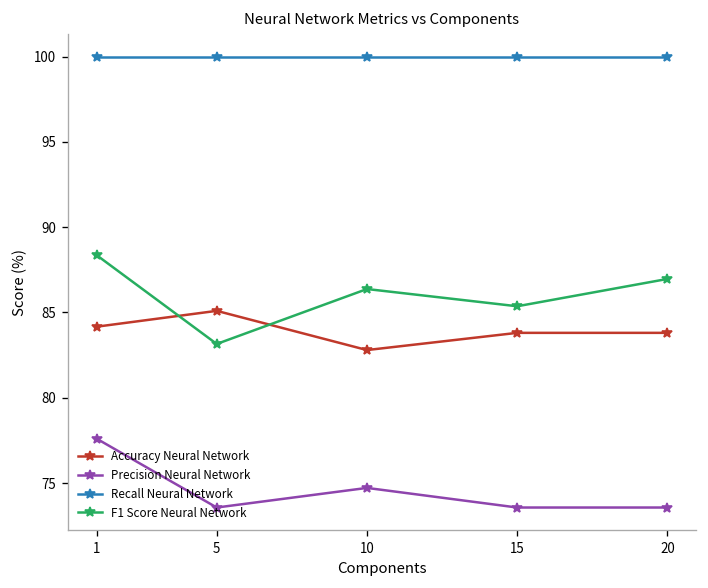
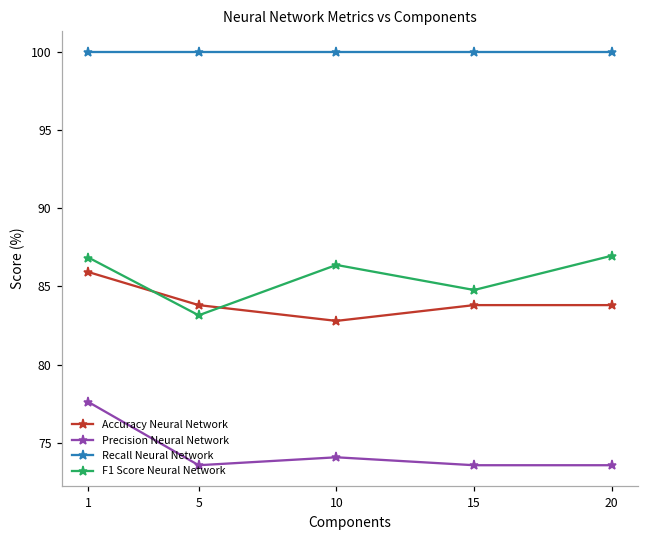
Accuracy Neural Network, 1: 84.2 -> 85.9
F1 Score Neural Network, 1: 88.4 -> 86.8
Accuracy Neural Network, 5: 85.1 -> 83.8
Precision Neural Network, 10: 74.7 -> 74.1
F1 Score Neural Network, 15: 85.4 -> 84.8
